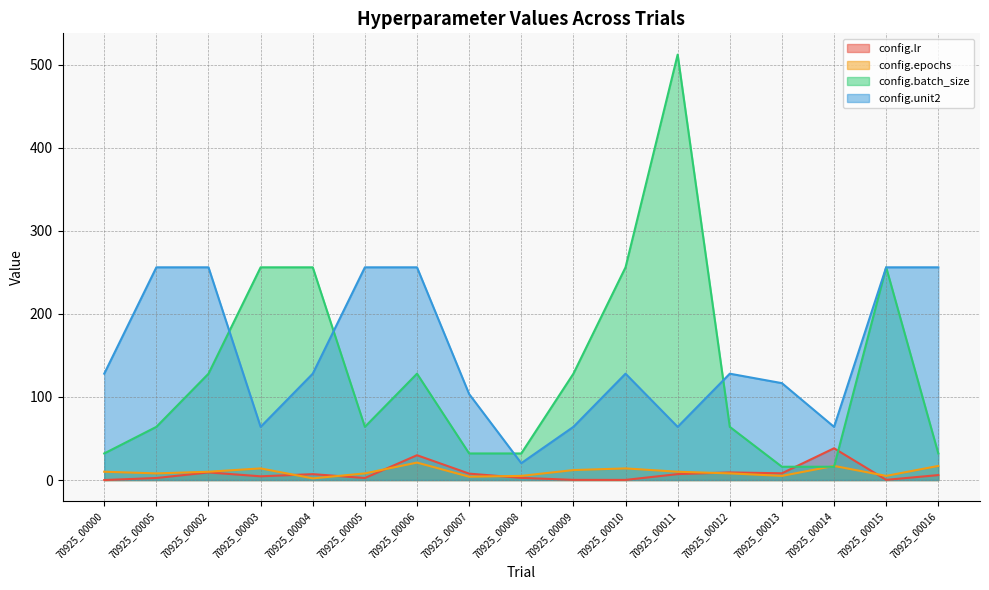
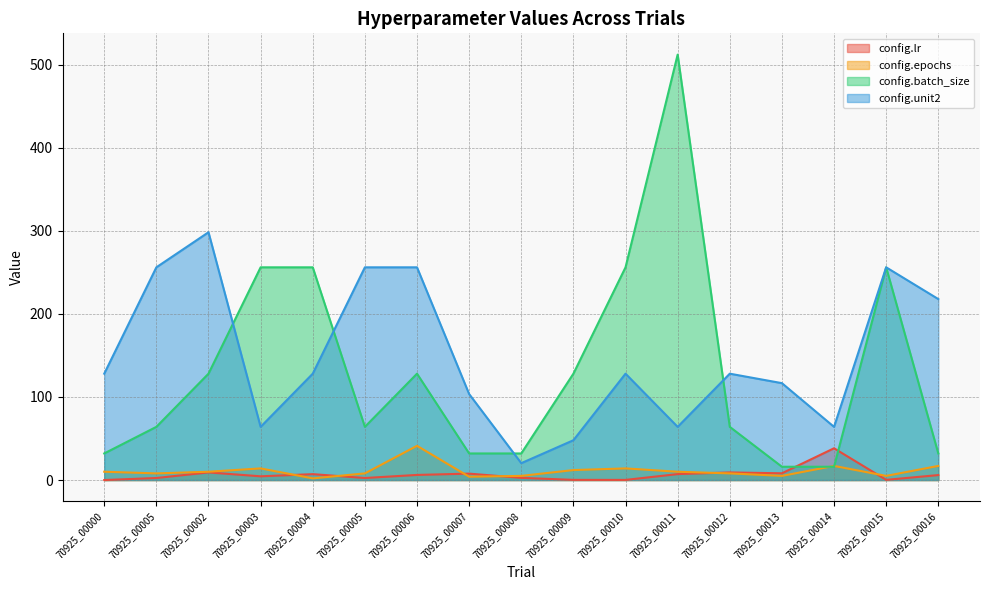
config.unit2, 70925_00002: 260 -> 300
config.lr, 70925_00006: 30 -> 10
config.epochs, 70925_00006: 20 -> 40
config.unit2, 70925_00009: 60 -> 50
config.unit2, 70925_00016: 260 -> 220
